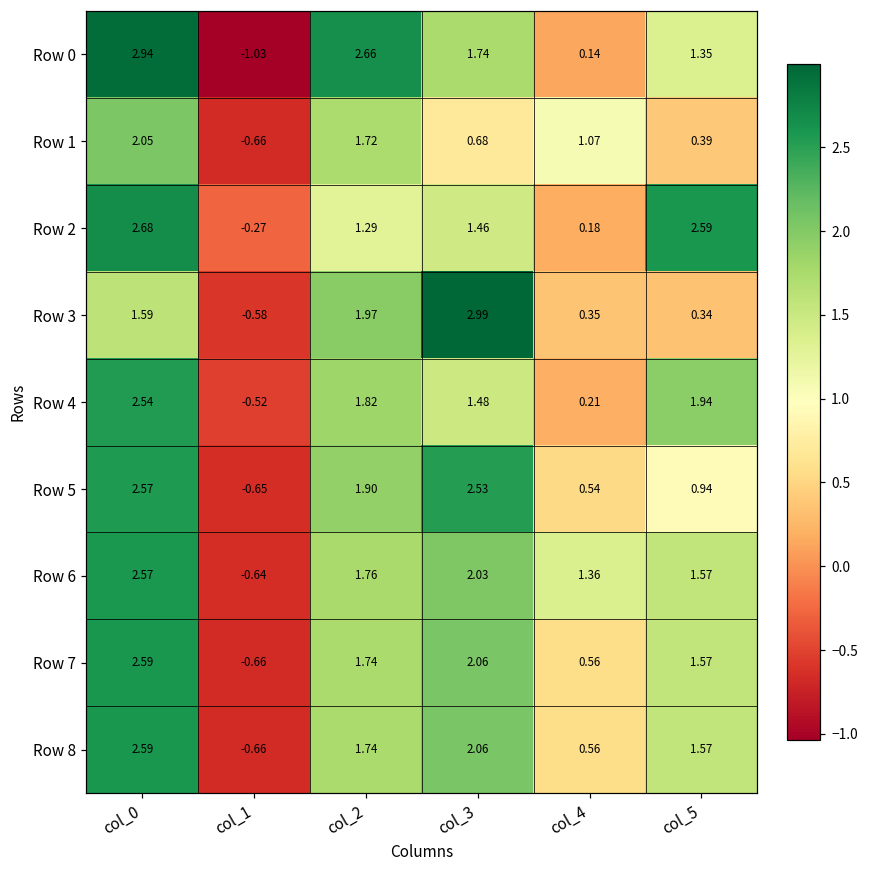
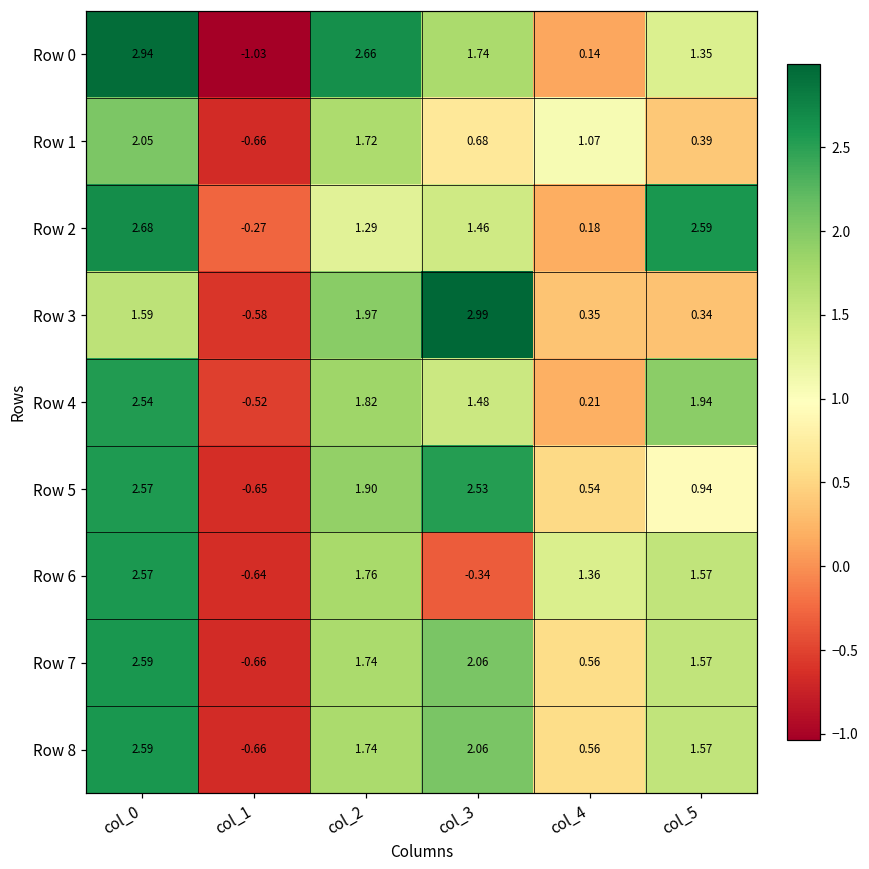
Row 6, col_3: 2.03 -> -0.34
